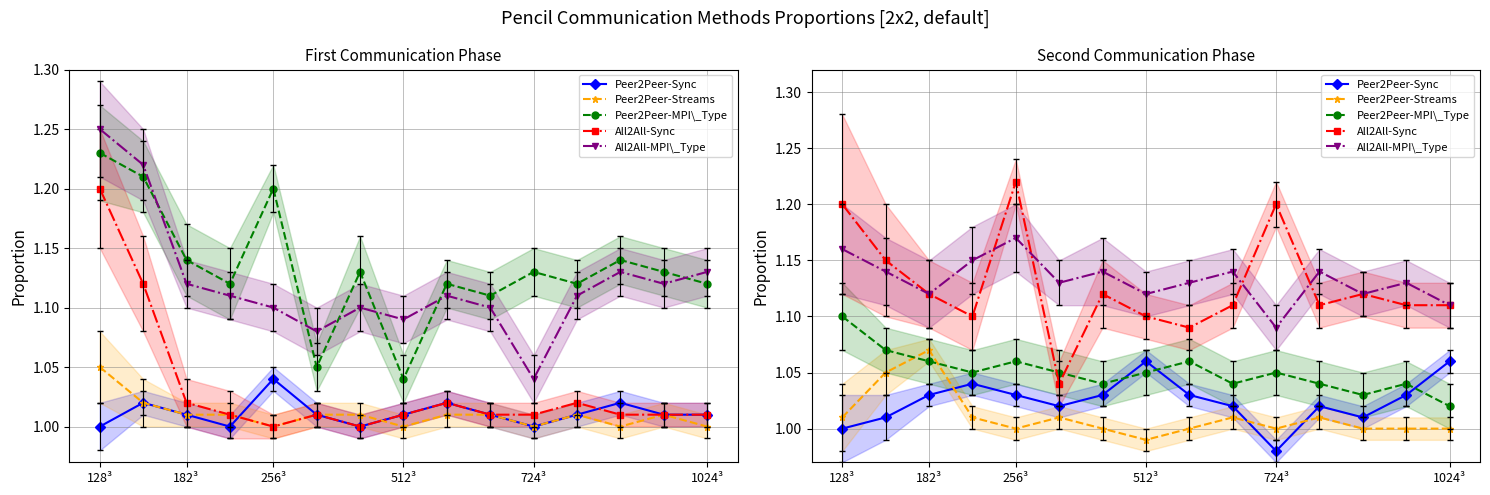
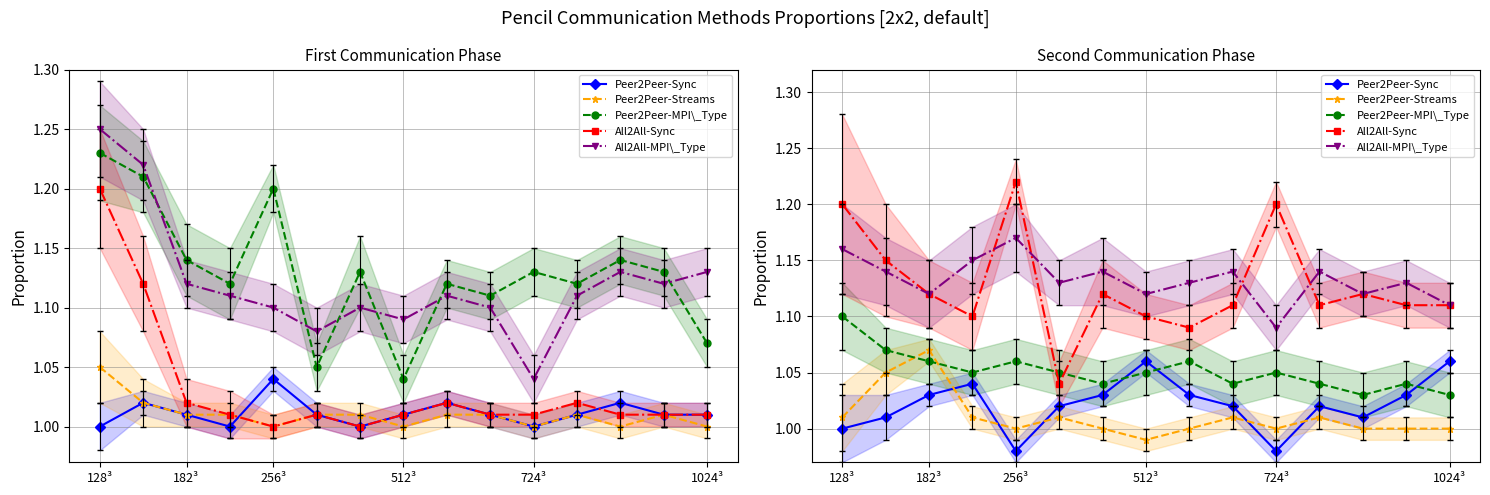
First Communication Phase, Peer2Peer-MPI\_Type, 1024³: 1.12 -> 1.07
Second Communication Phase, Peer2Peer-Sync, 256³: 1.03 -> 0.98
Second Communication Phase, Peer2Peer-MPI\_Type, 1024³: 1.02 -> 1.03
